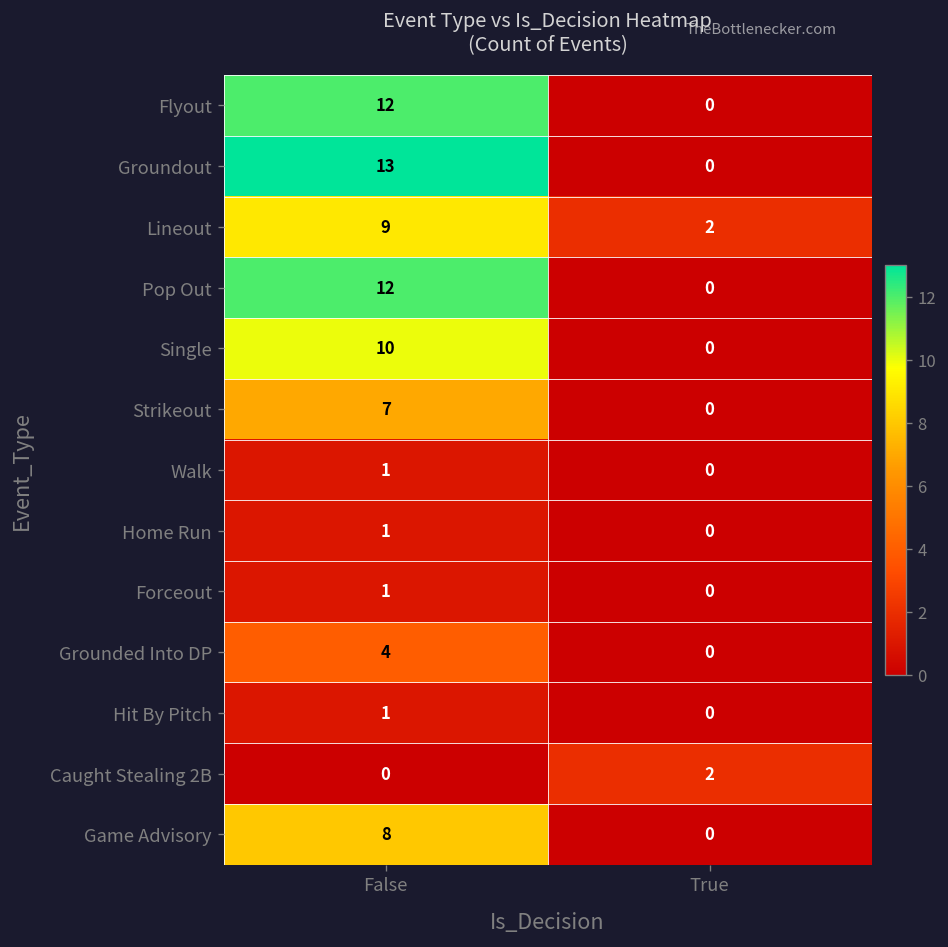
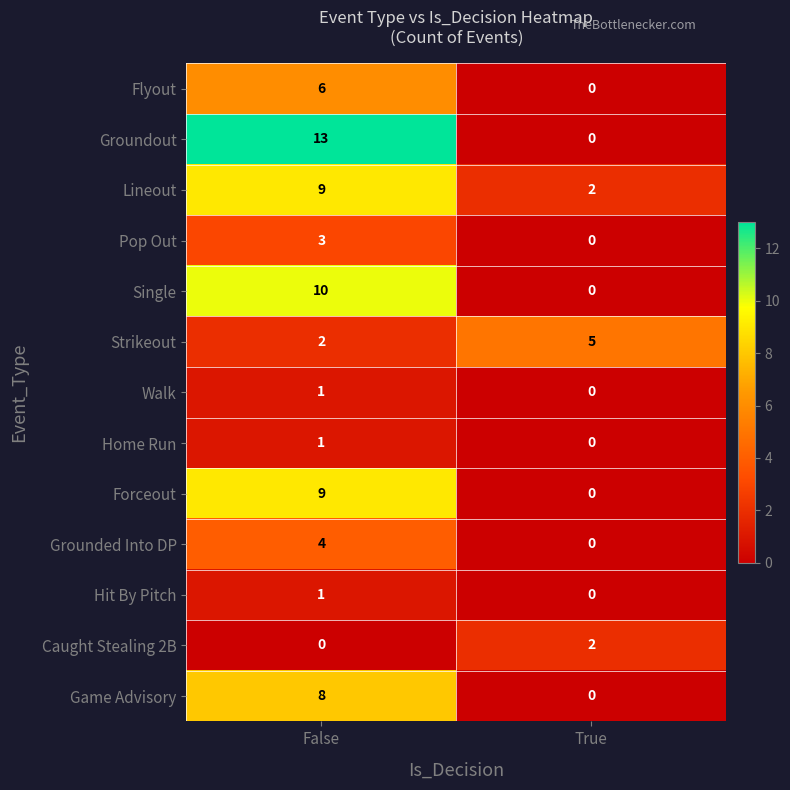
Flyout, False: 12 -> 6
Pop Out, False: 12 -> 3
Strikeout, False: 7 -> 2
Strikeout, True: 0 -> 5
Forceout, False: 1 -> 9
